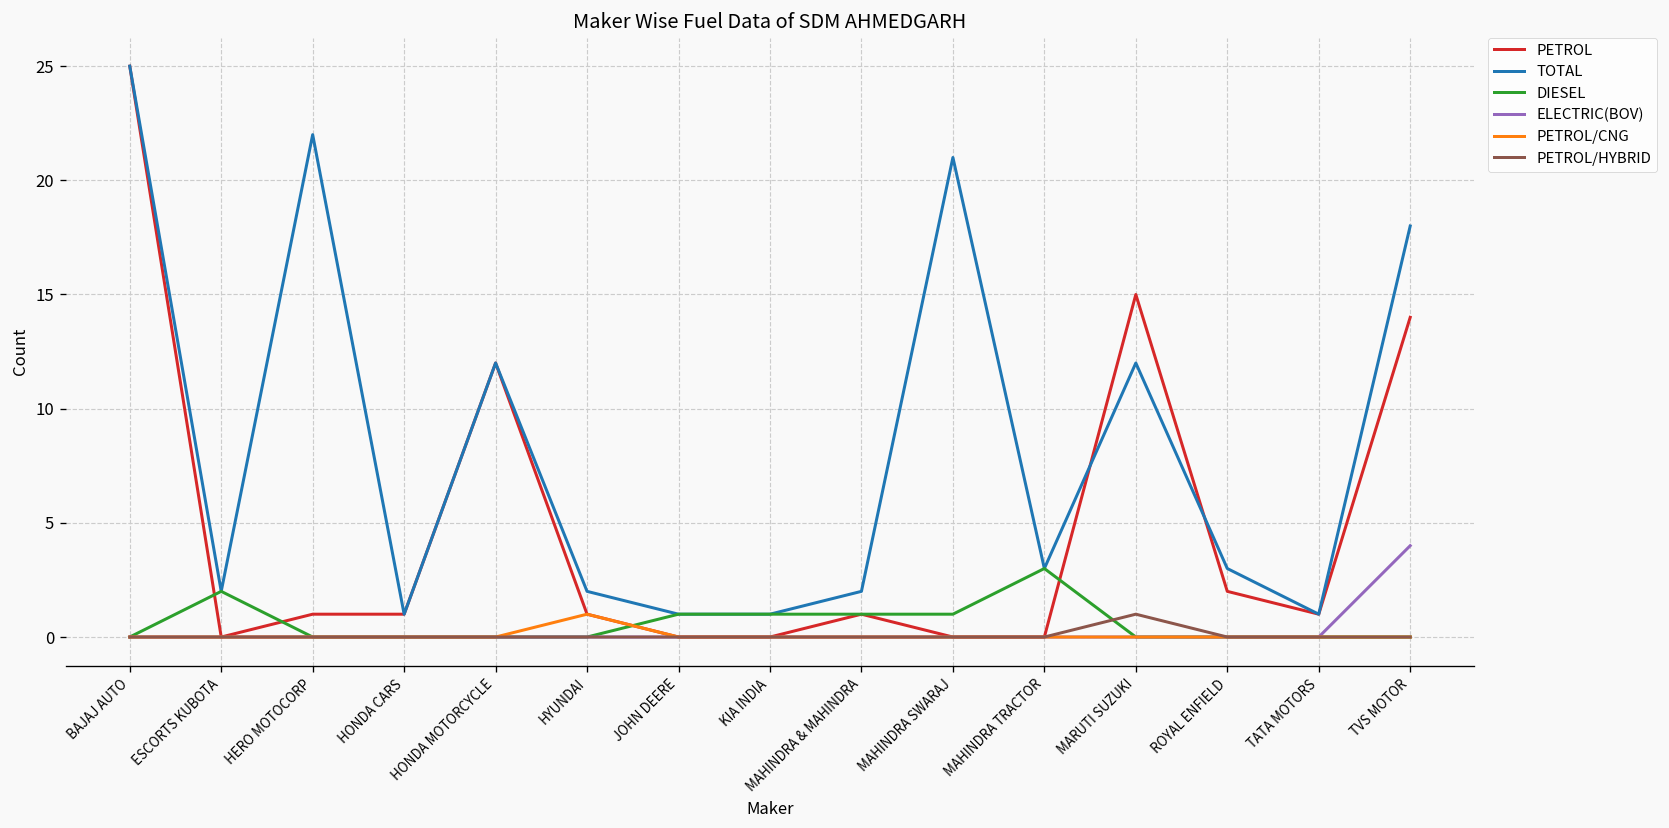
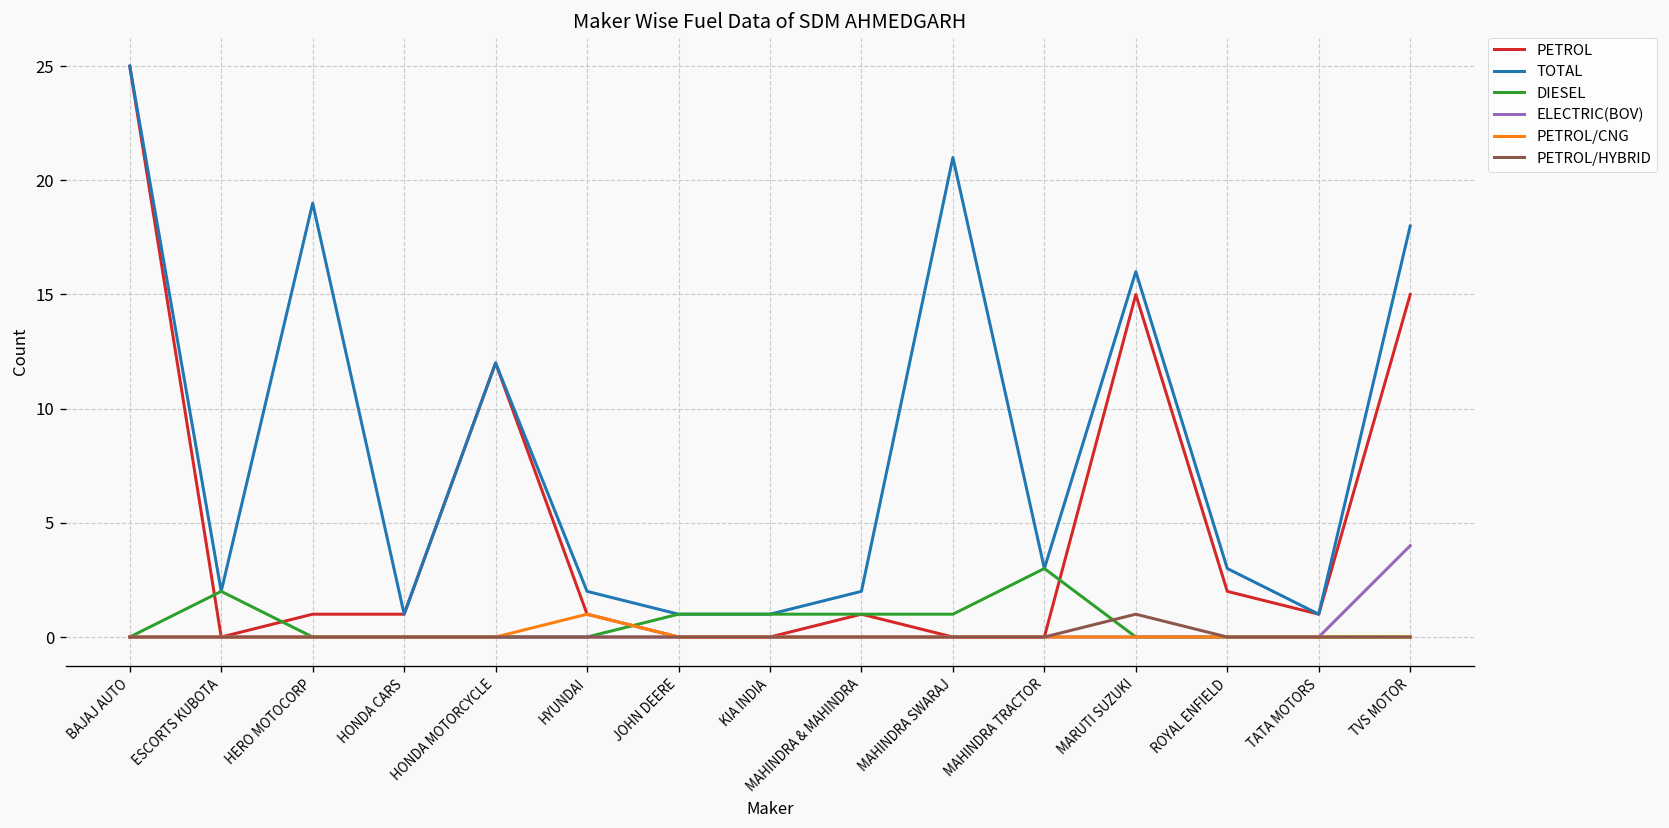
TOTAL, HERO MOTOCORP: 22 -> 19
TOTAL, MARUTI SUZUKI: 12 -> 16
PETROL, TVS MOTOR: 14 -> 15
